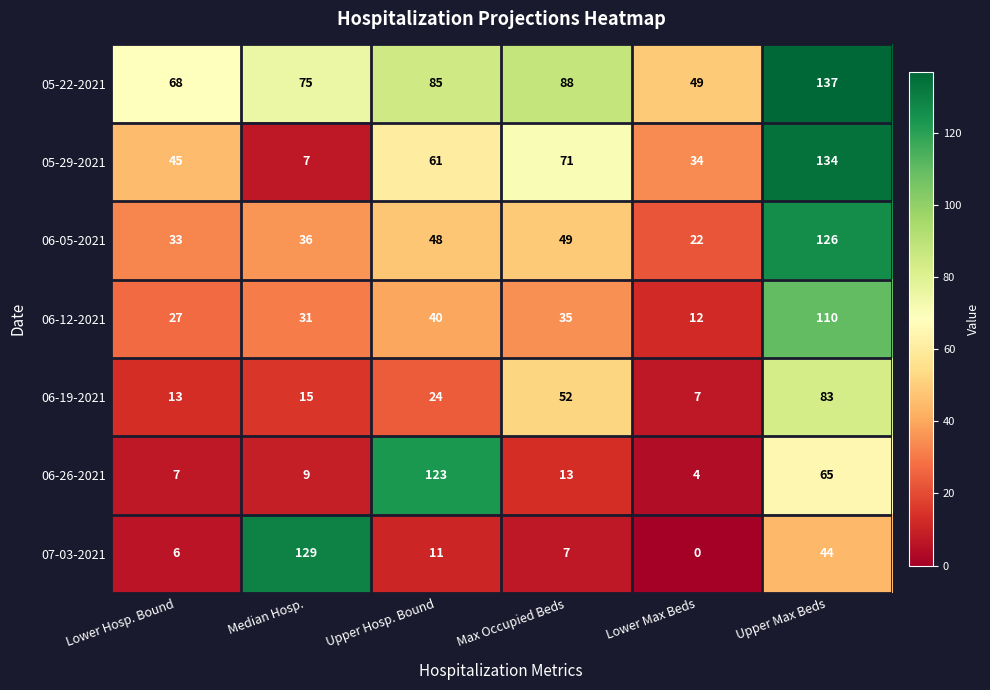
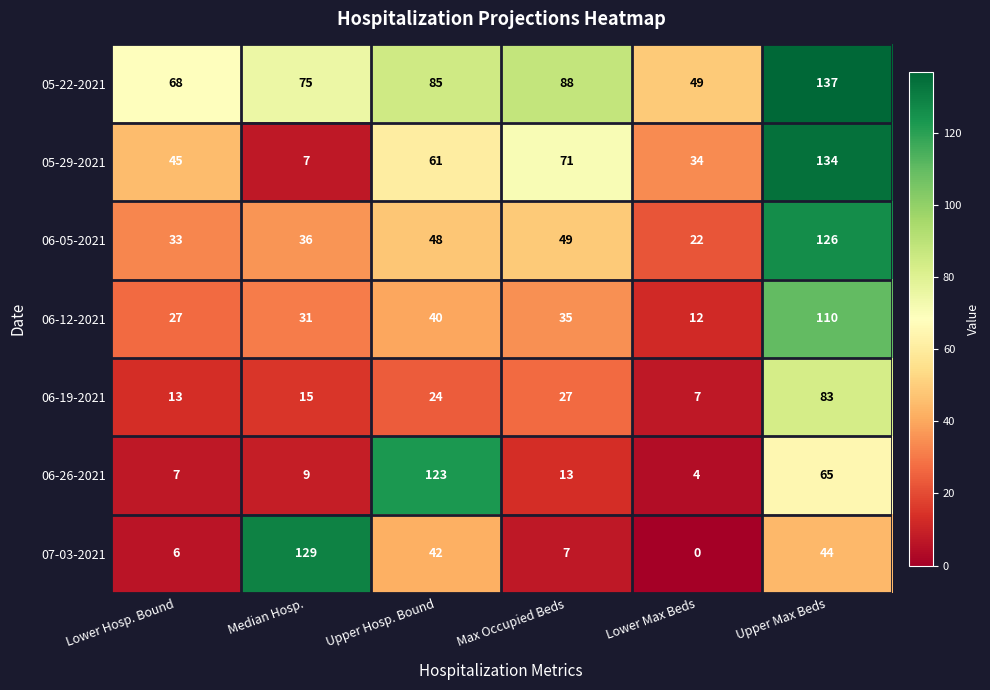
06-19-2021, Max Occupied Beds: 52 -> 27
07-03-2021, Upper Hosp. Bound: 11 -> 42
